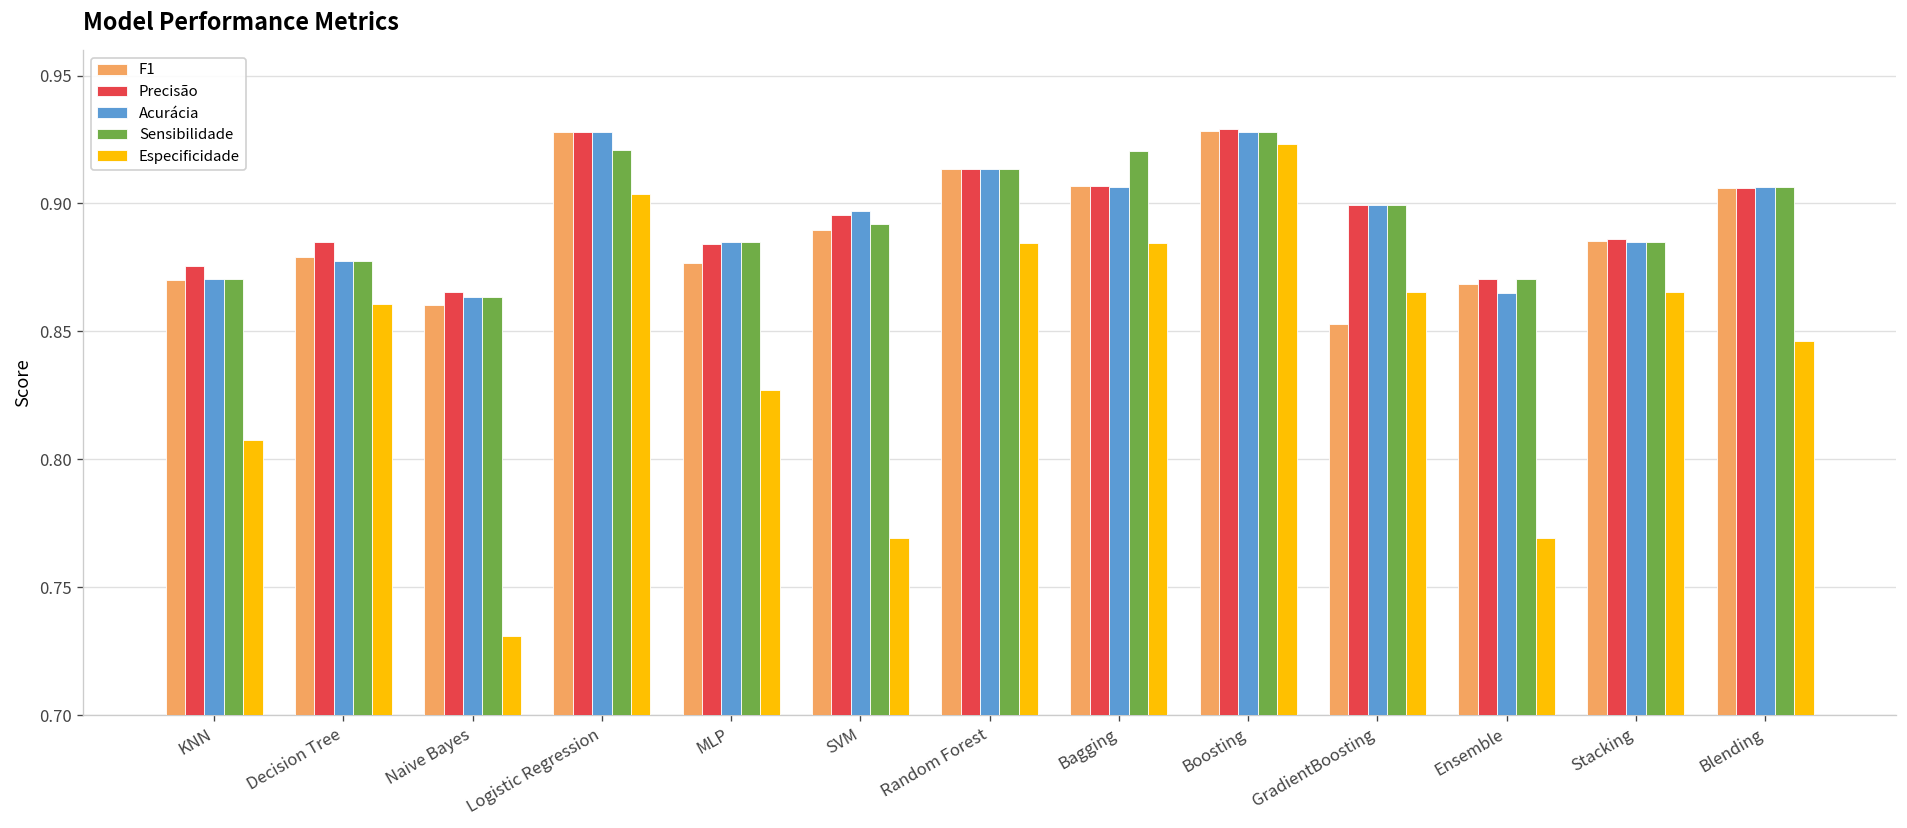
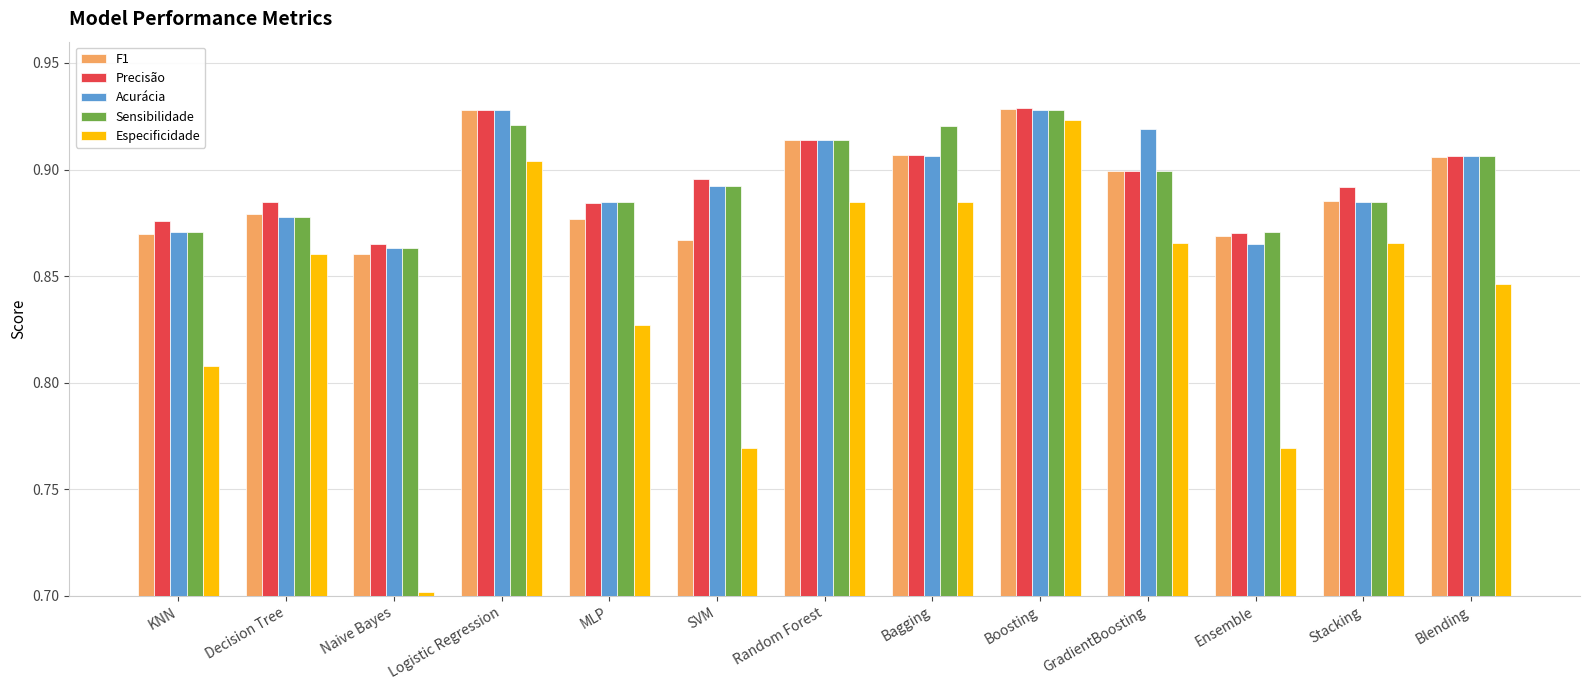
Especificidade, Naive Bayes: 0.731 -> 0.702
F1, SVM: 0.890 -> 0.867
Acurácia, SVM: 0.897 -> 0.892
F1, GradientBoosting: 0.853 -> 0.899
Acurácia, GradientBoosting: 0.899 -> 0.919
Precisão, Stacking: 0.886 -> 0.892
